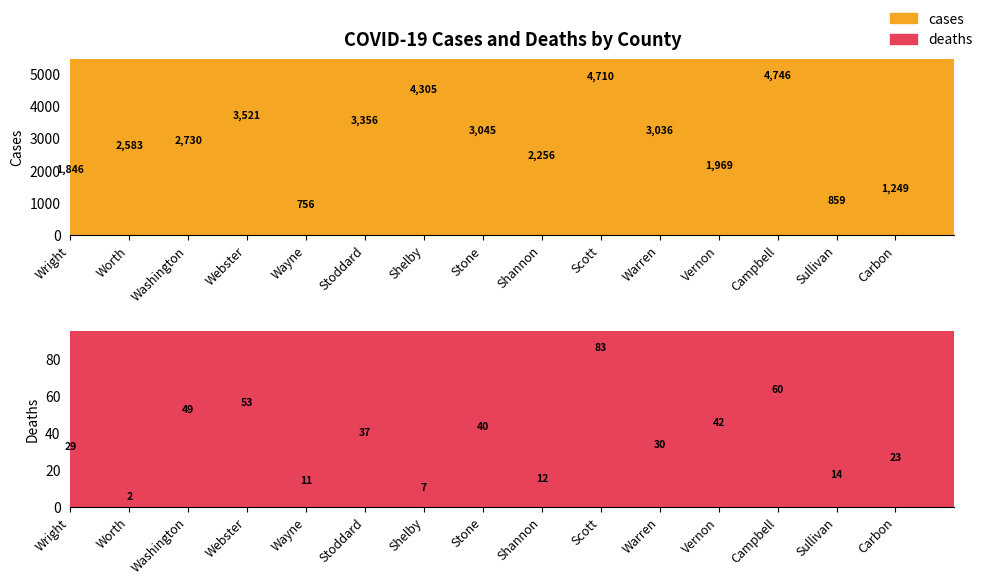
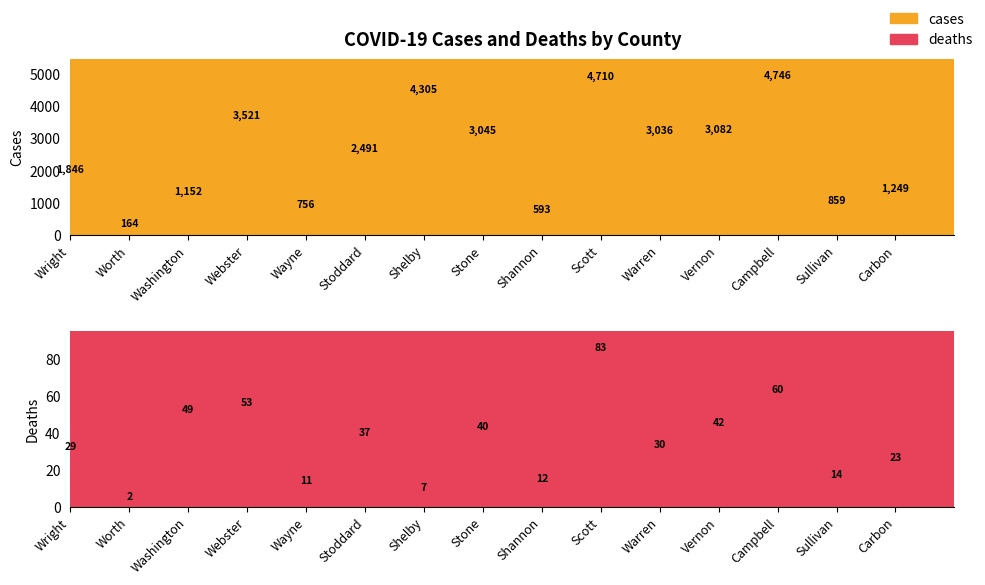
COVID-19 Cases and Deaths by County, Worth: 2,583 -> 164
COVID-19 Cases and Deaths by County, Washington: 2,730 -> 1,152
COVID-19 Cases and Deaths by County, Stoddard: 3,356 -> 2,491
COVID-19 Cases and Deaths by County, Shannon: 2,256 -> 593
COVID-19 Cases and Deaths by County, Vernon: 1,969 -> 3,082
